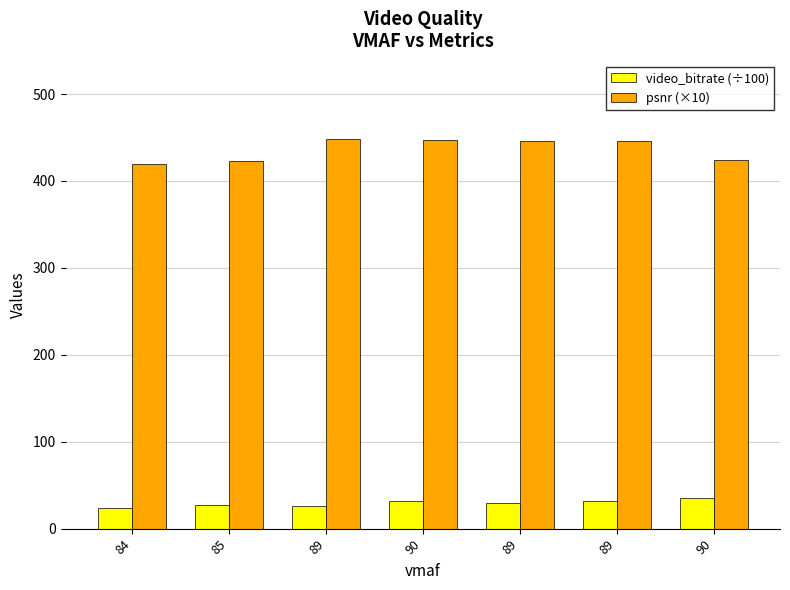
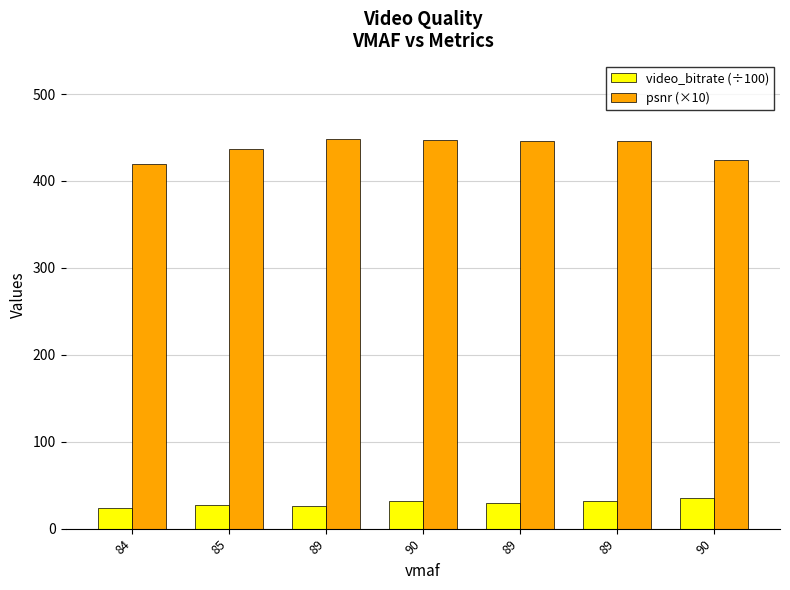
psnr (×10), 85: 420 -> 440
